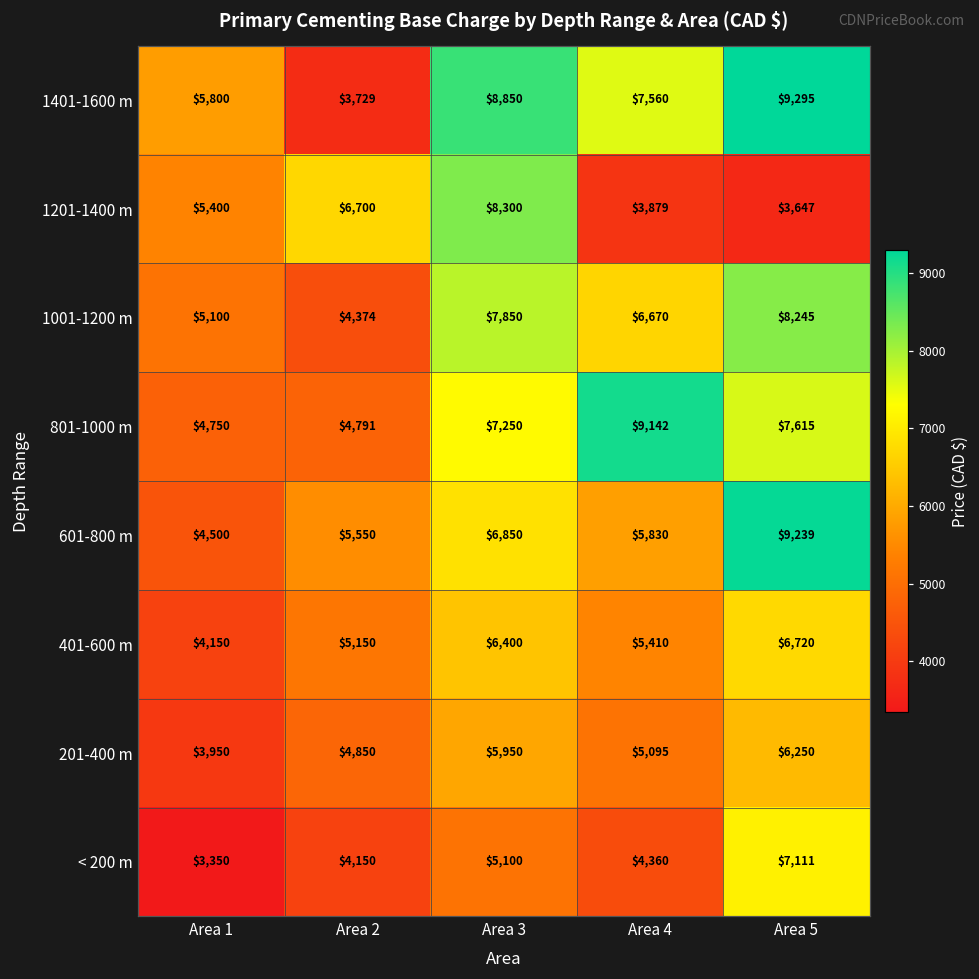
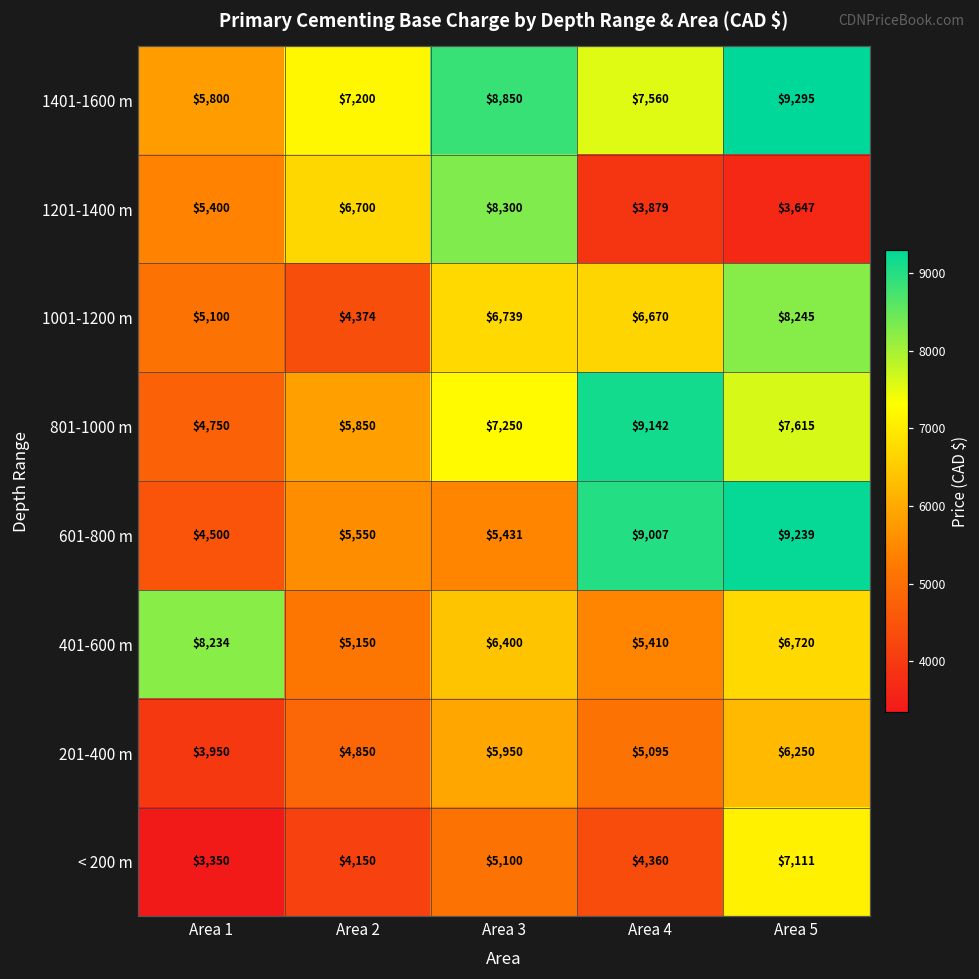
1401-1600 m, Area 2: $3,729 -> $7,200
1001-1200 m, Area 3: $7,850 -> $6,739
801-1000 m, Area 2: $4,791 -> $5,850
601-800 m, Area 3: $6,850 -> $5,431
601-800 m, Area 4: $5,830 -> $9,007
401-600 m, Area 1: $4,150 -> $8,234
